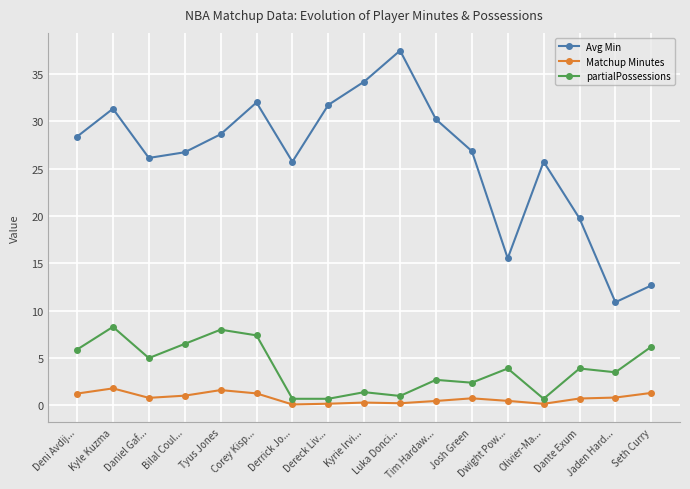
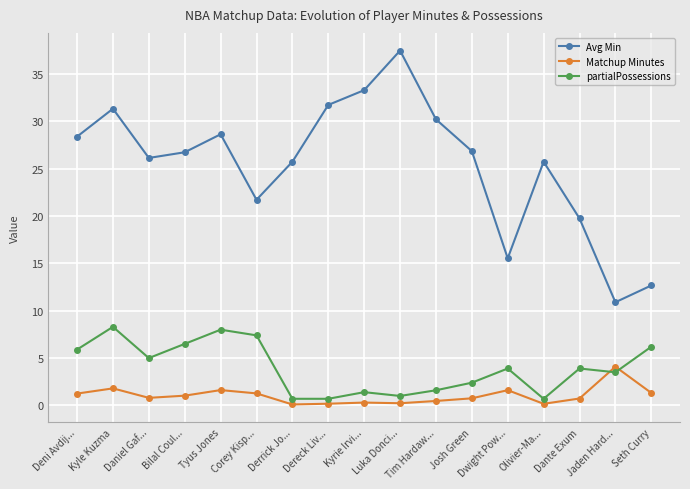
Avg Min, Corey Kisp...: 32 -> 22
Avg Min, Kyrie Irvi...: 34 -> 33
partialPossessions, Tim Hardaw...: 3 -> 2
Matchup Minutes, Dwight Pow...: 0 -> 2
Matchup Minutes, Jaden Hard...: 1 -> 4
